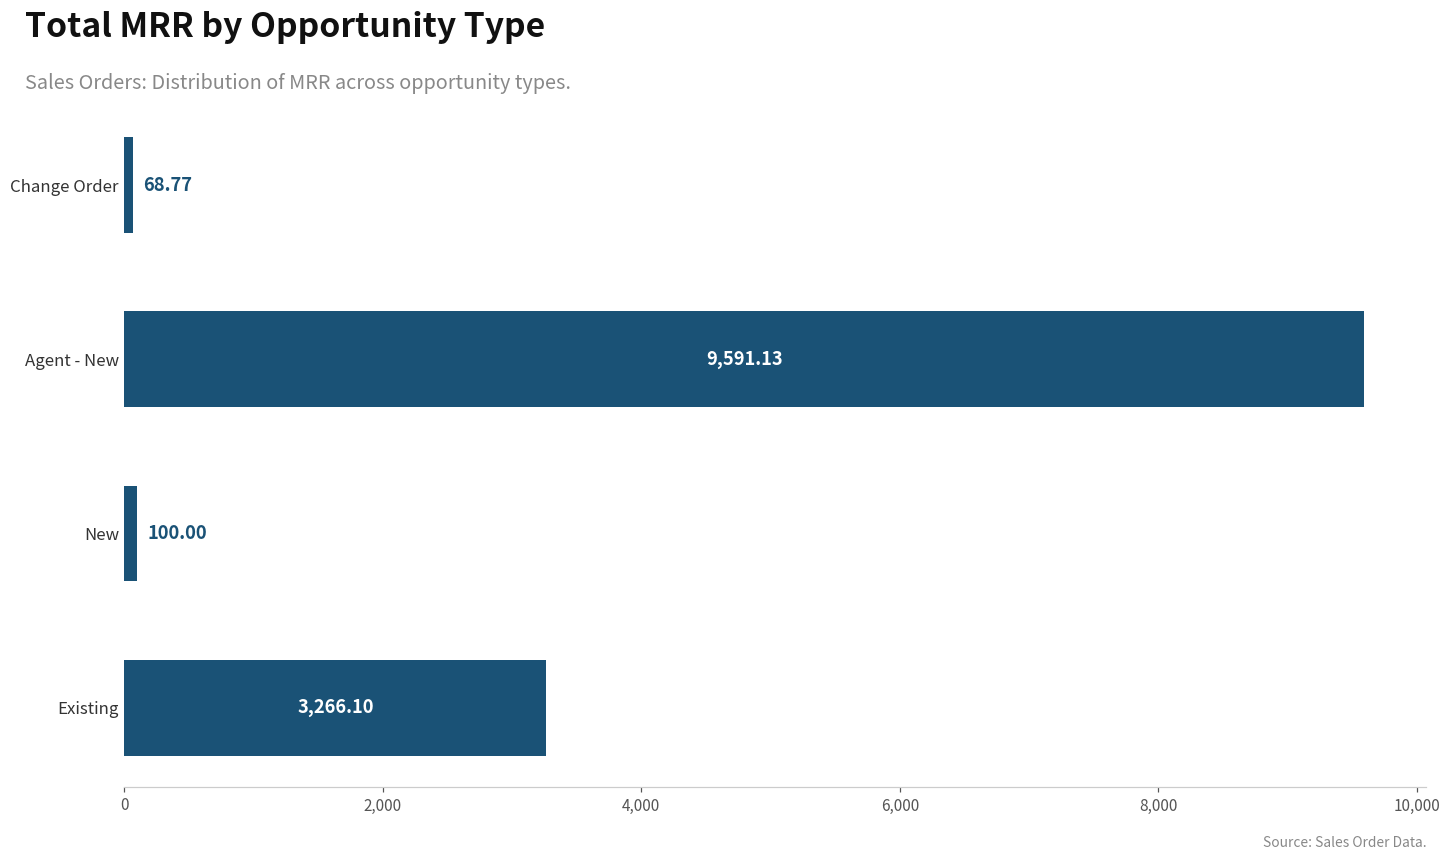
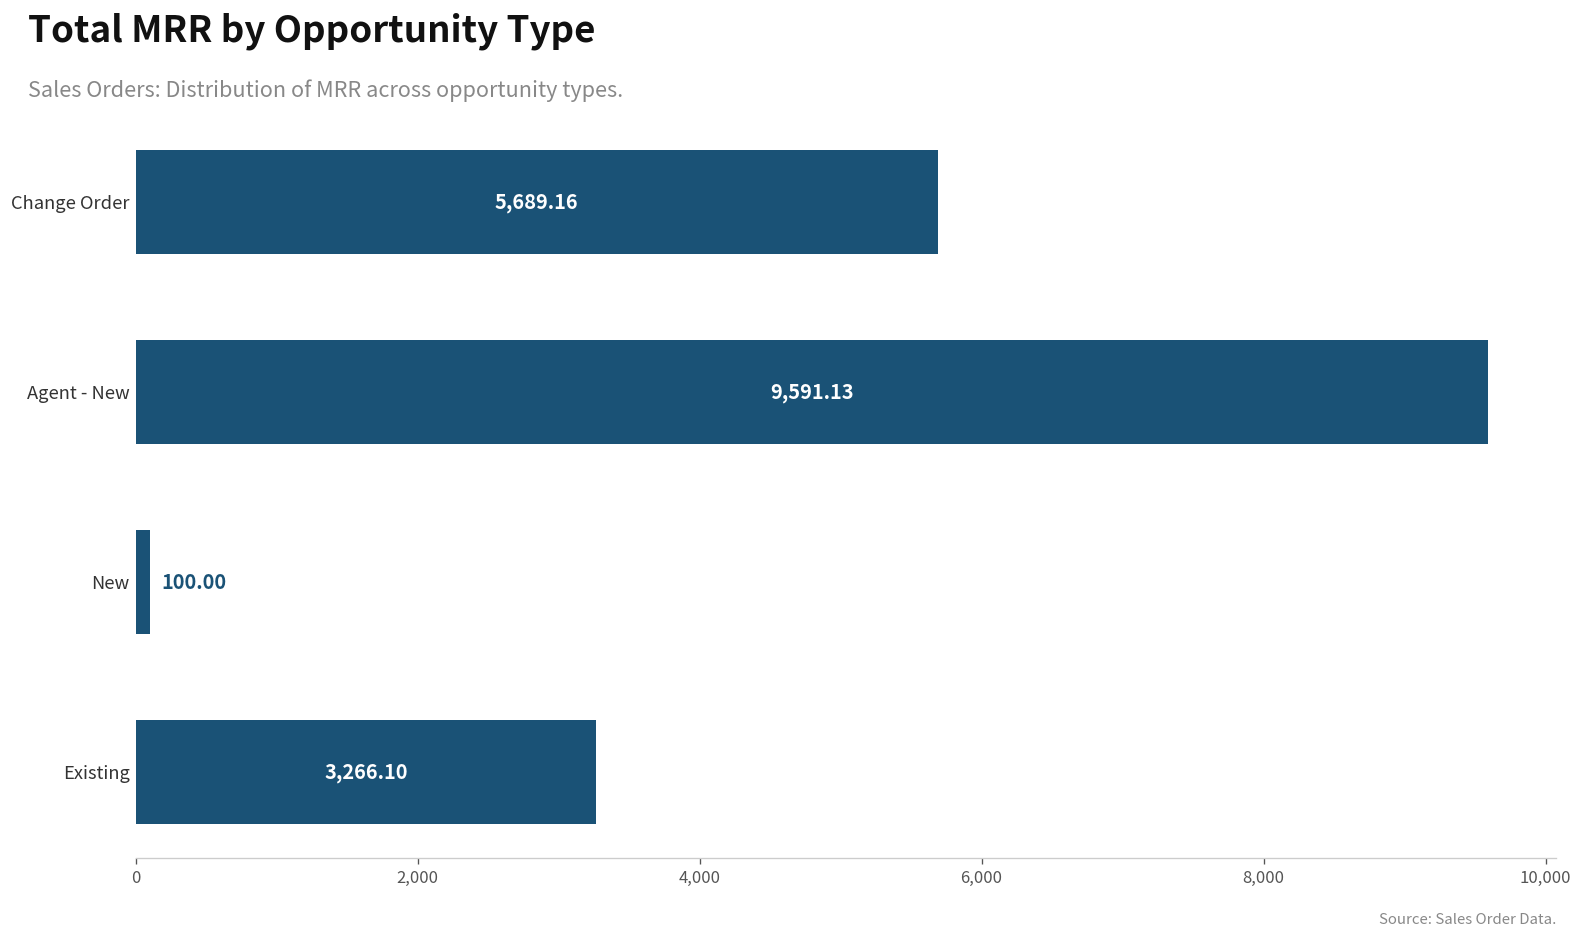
Change Order: 68.77 -> 5,689.16
